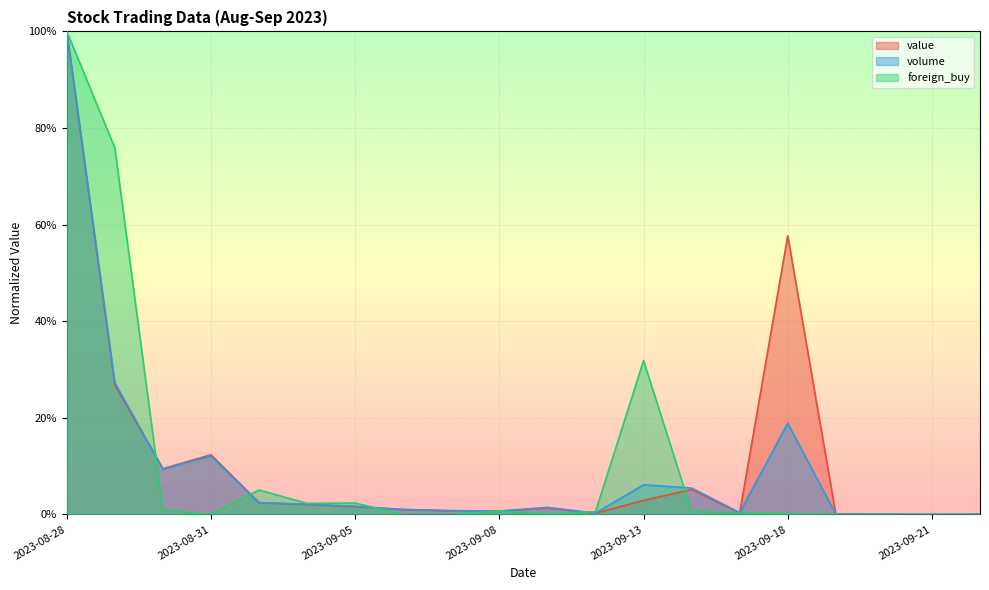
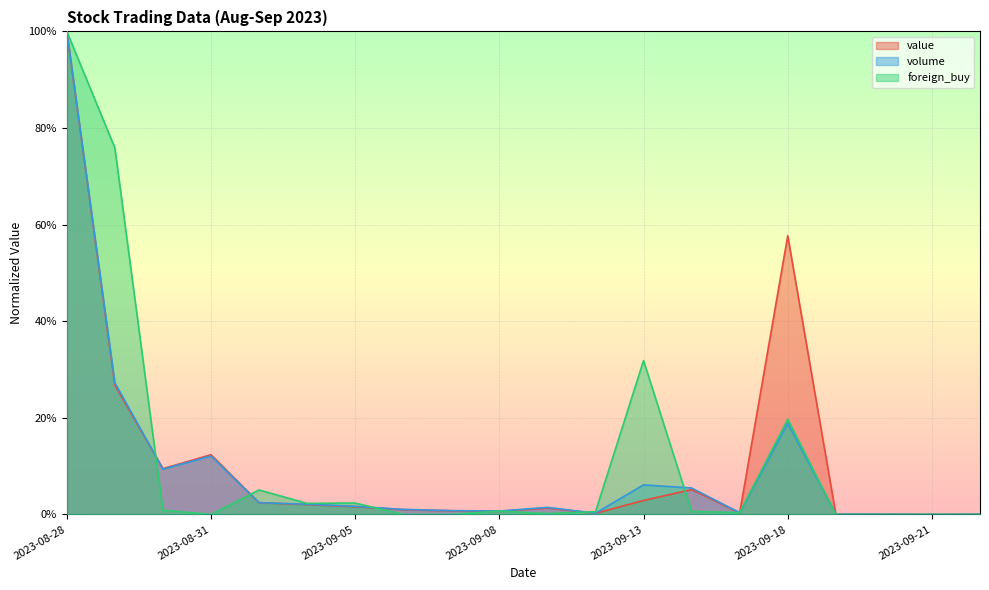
foreign_buy, 2023-09-18: 0% -> 20%
